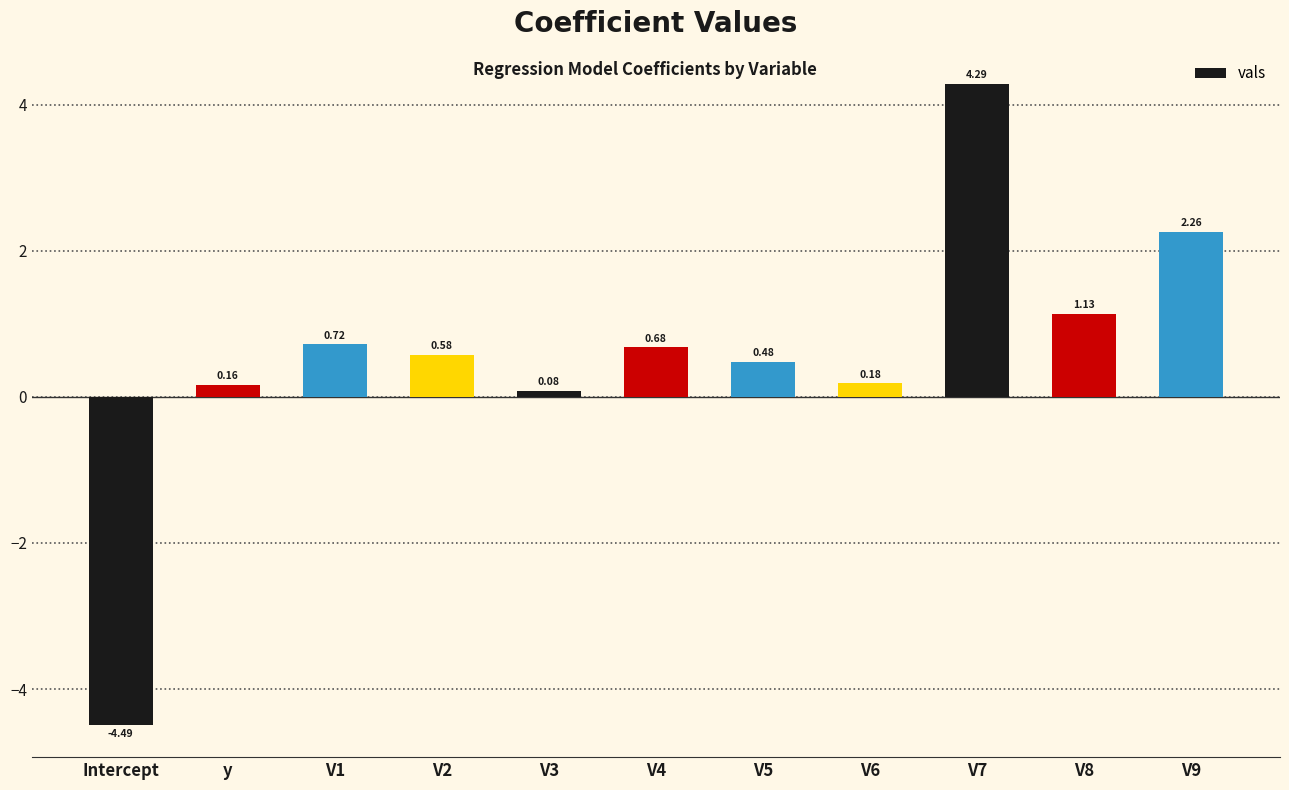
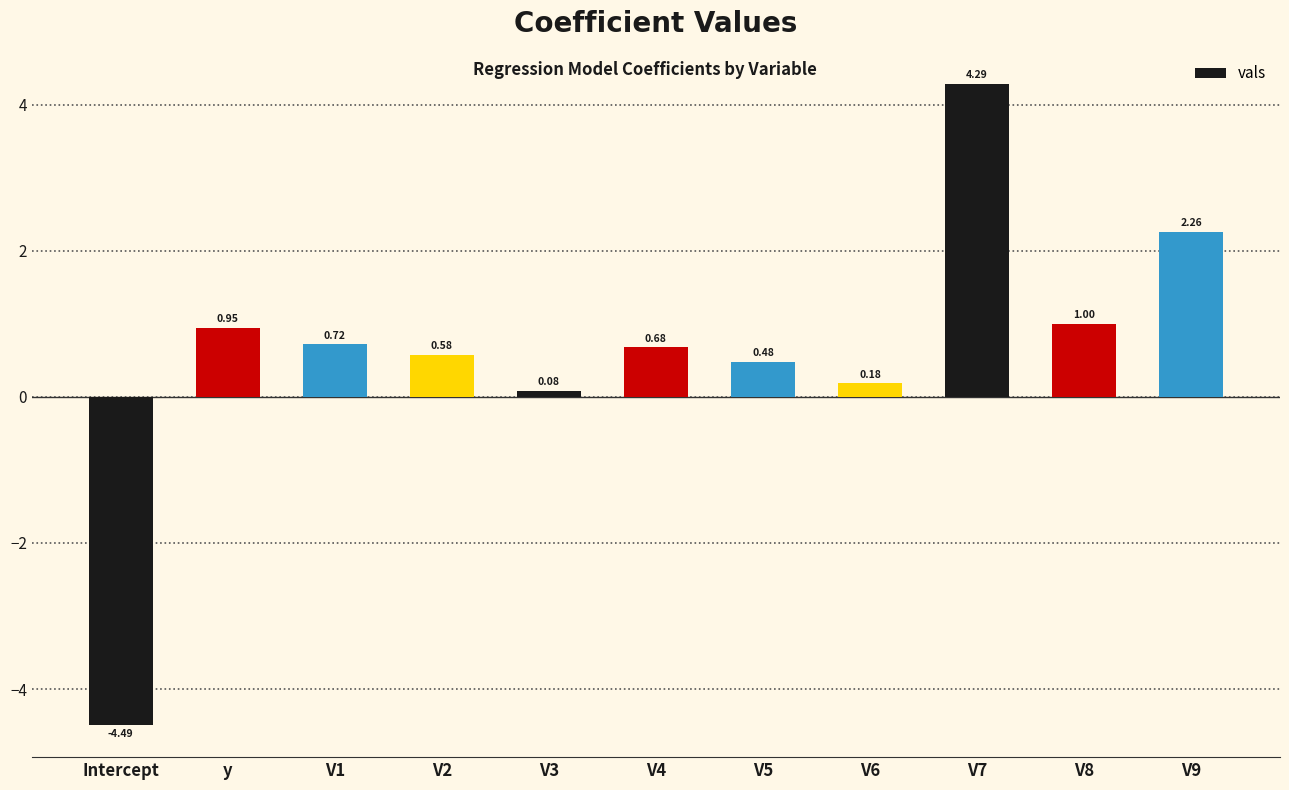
y: 0.16 -> 0.95
V8: 1.13 -> 1.00
